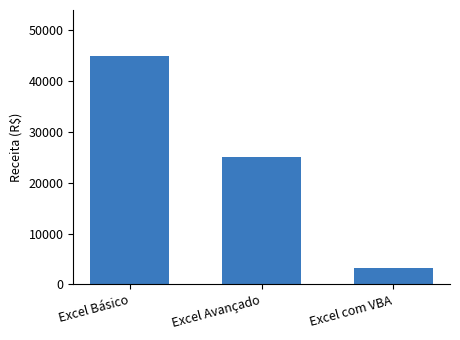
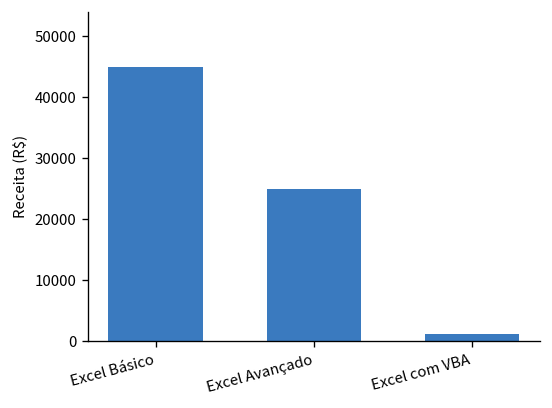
Excel com VBA: 3000 -> 1000
